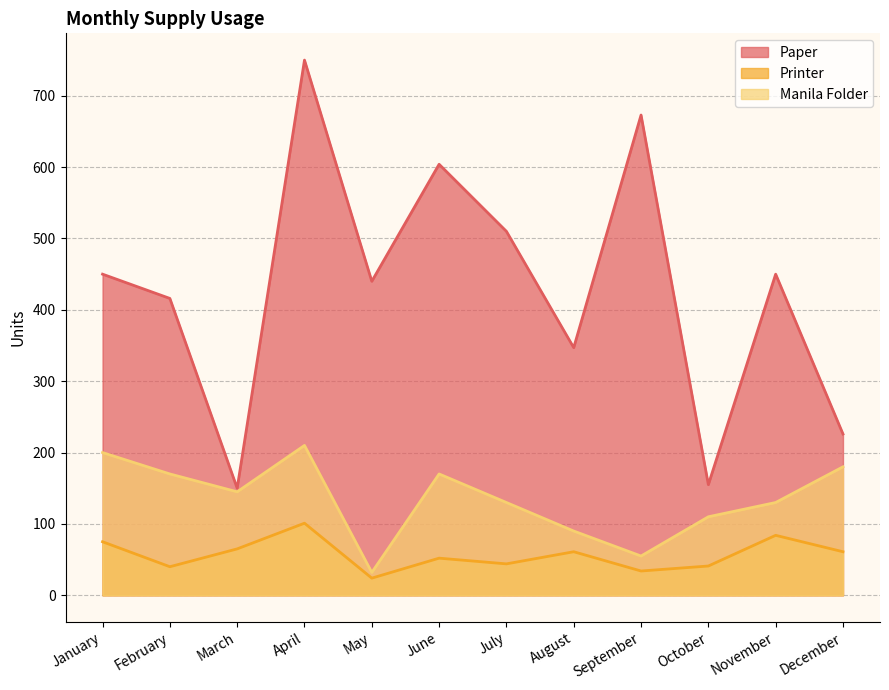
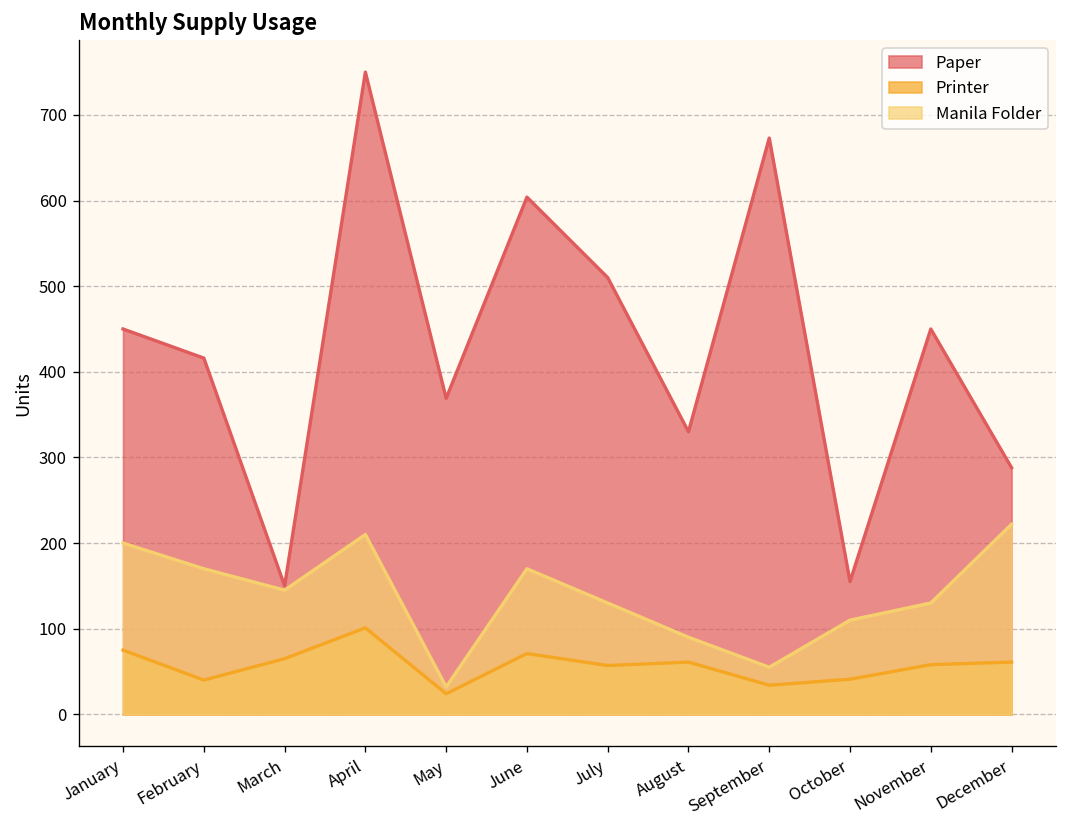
Paper, May: 440 -> 370
Printer, June: 50 -> 70
Printer, July: 40 -> 60
Paper, August: 350 -> 330
Printer, November: 80 -> 60
Paper, December: 230 -> 290
Manila Folder, December: 180 -> 220
